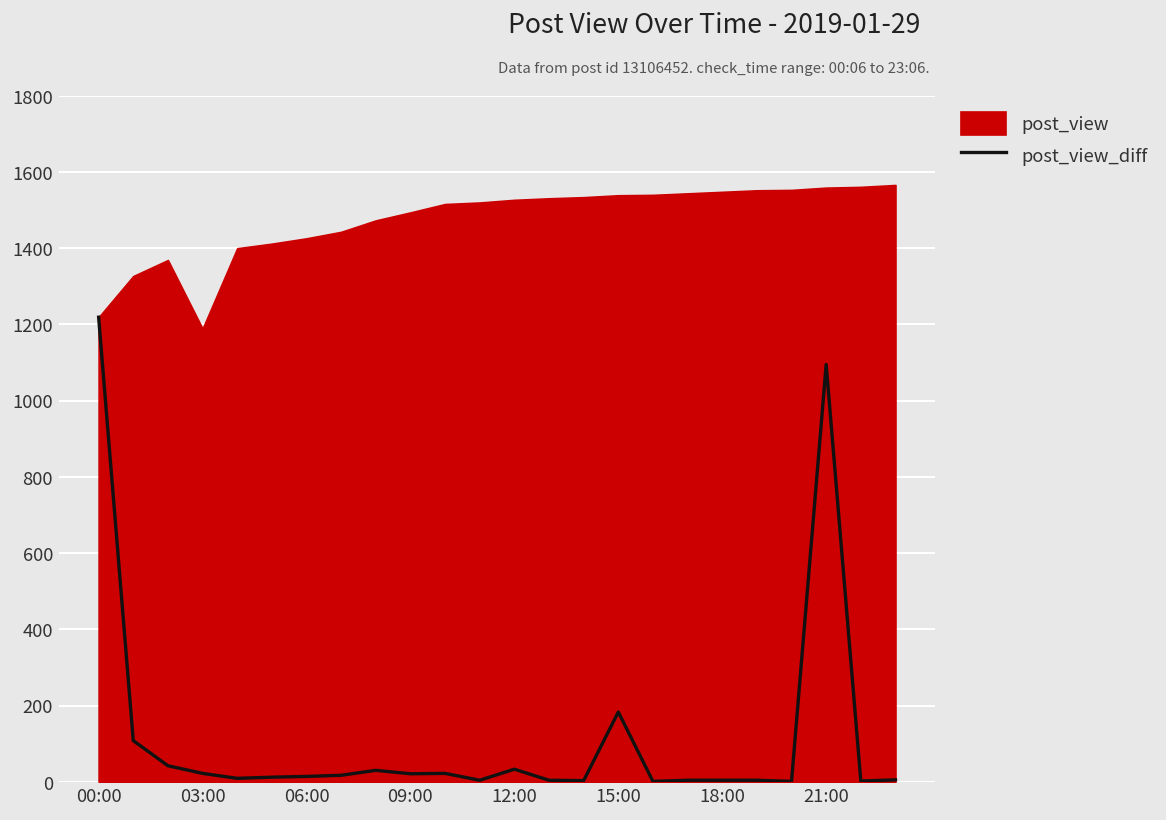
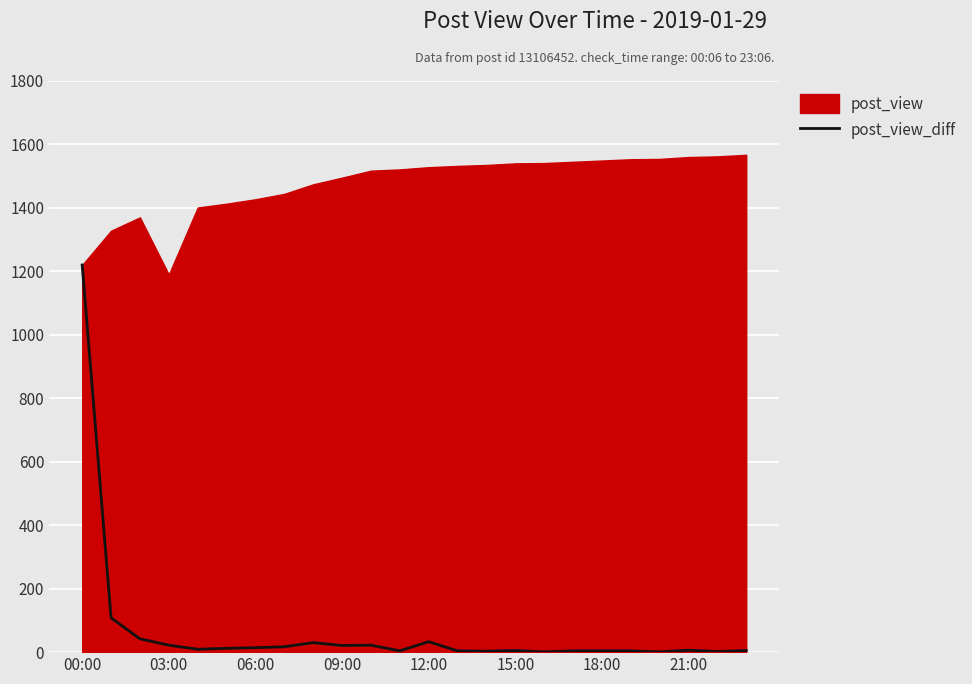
post_view_diff, 15:00: 180 -> 10
post_view_diff, 21:00: 1100 -> 10
